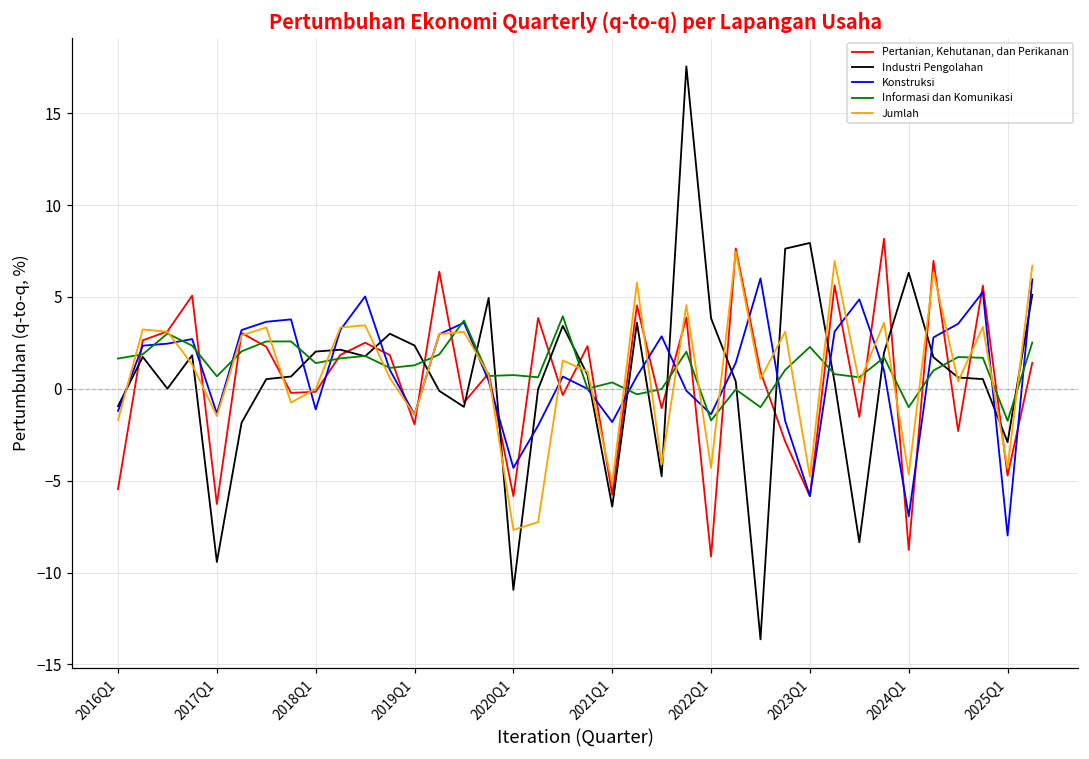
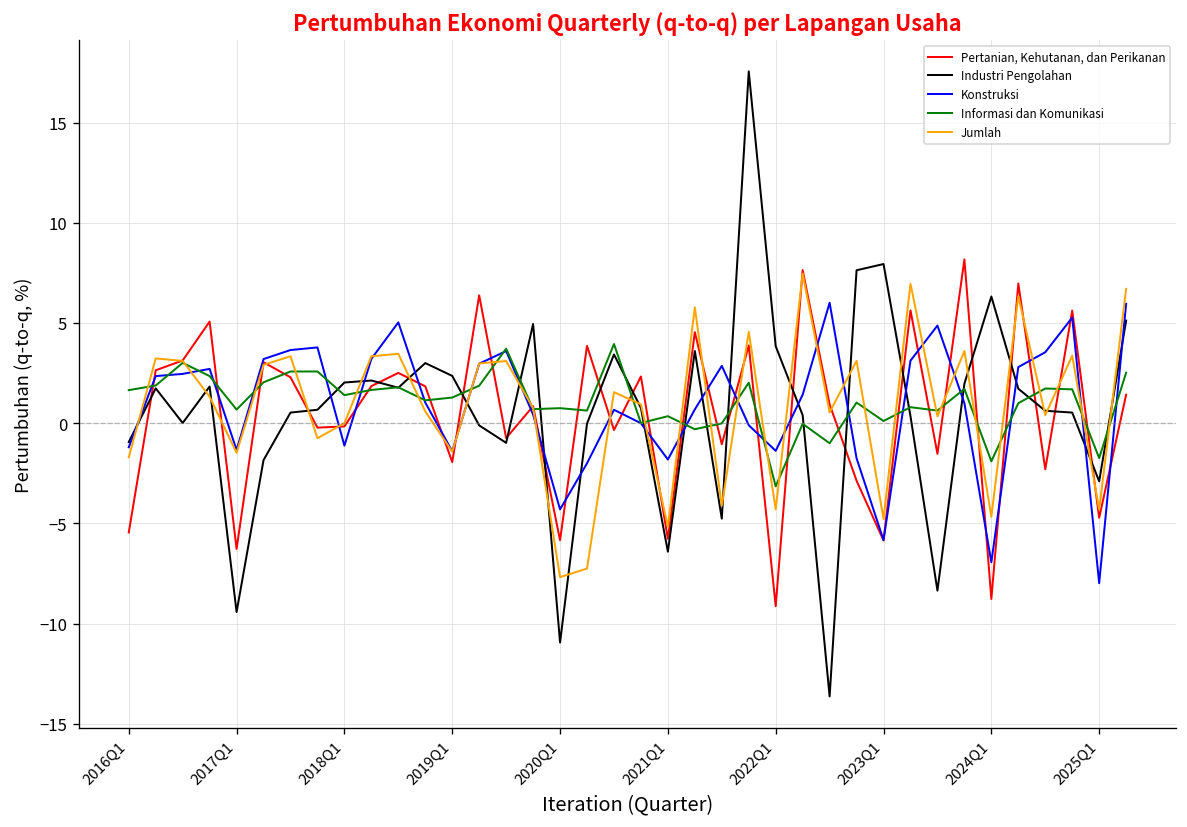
Informasi dan Komunikasi, 2022Q1: -1.7 -> -3.2
Informasi dan Komunikasi, 2023Q1: 2.3 -> 0.1
Informasi dan Komunikasi, 2024Q1: -1.0 -> -1.9
